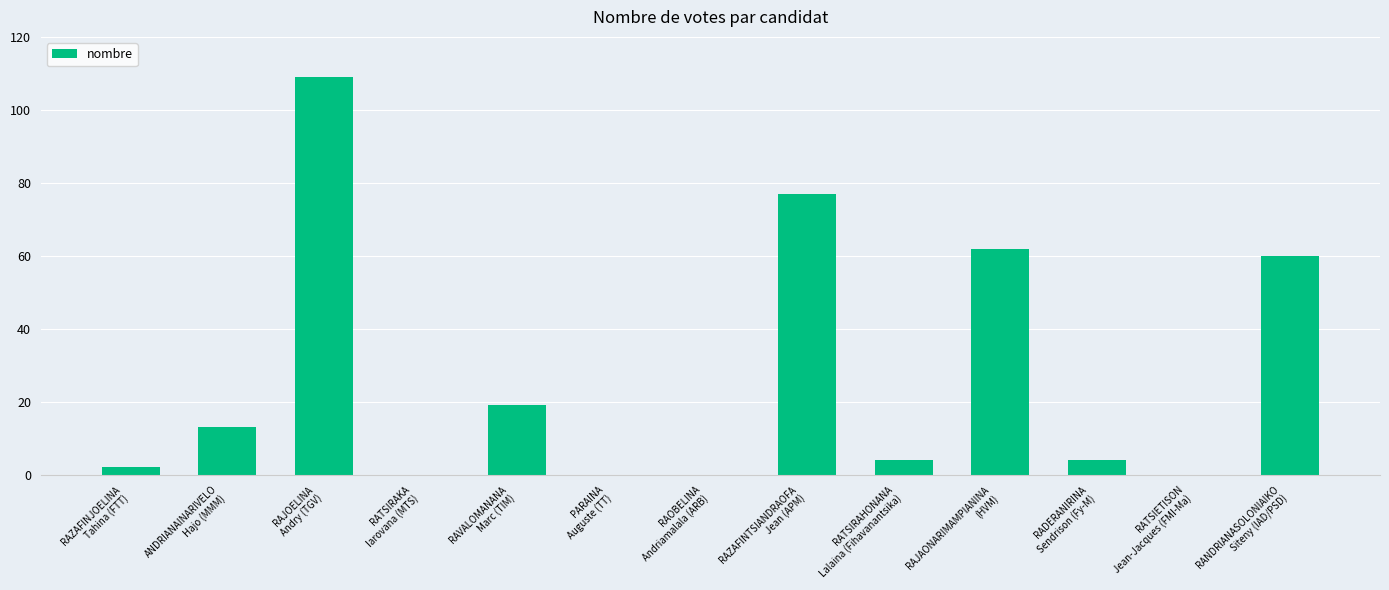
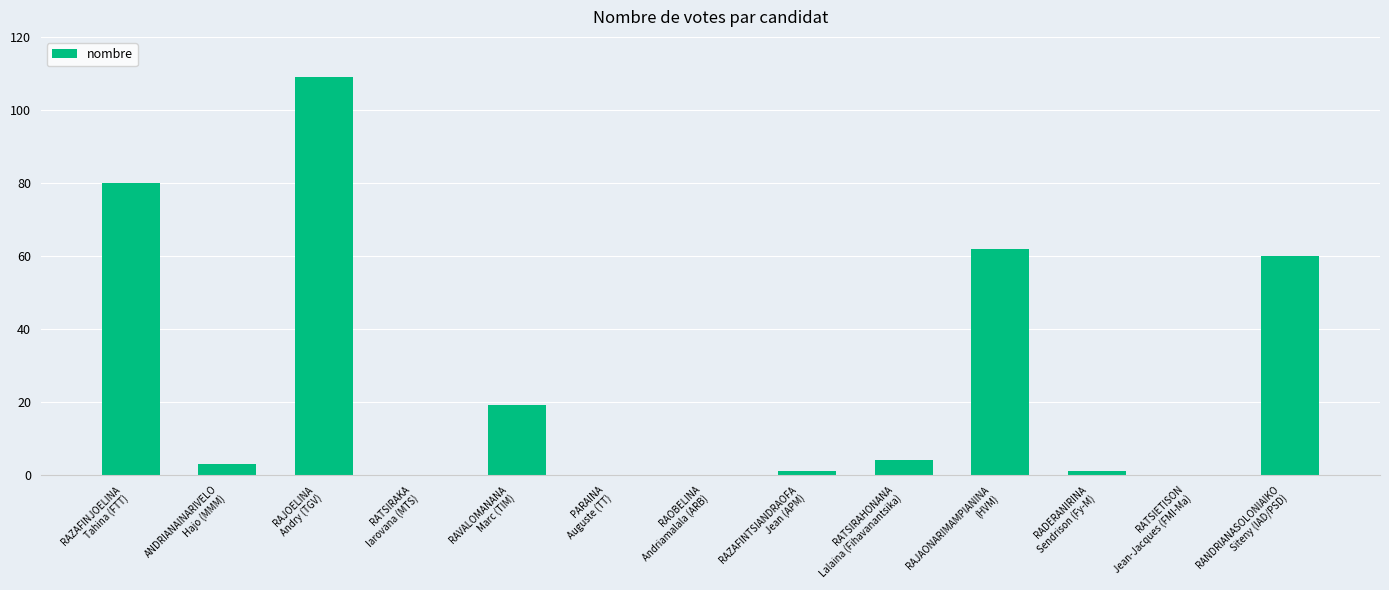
RAZAFINJOELINA Tahina (FTT): 2 -> 80
ANDRIANAINARIVELO Hajo (MMM): 13 -> 3
RAZAFINTSIANDRAOFA Jean (APM): 77 -> 1
RADERANIRINA Sendrison (Fy-M): 4 -> 1
